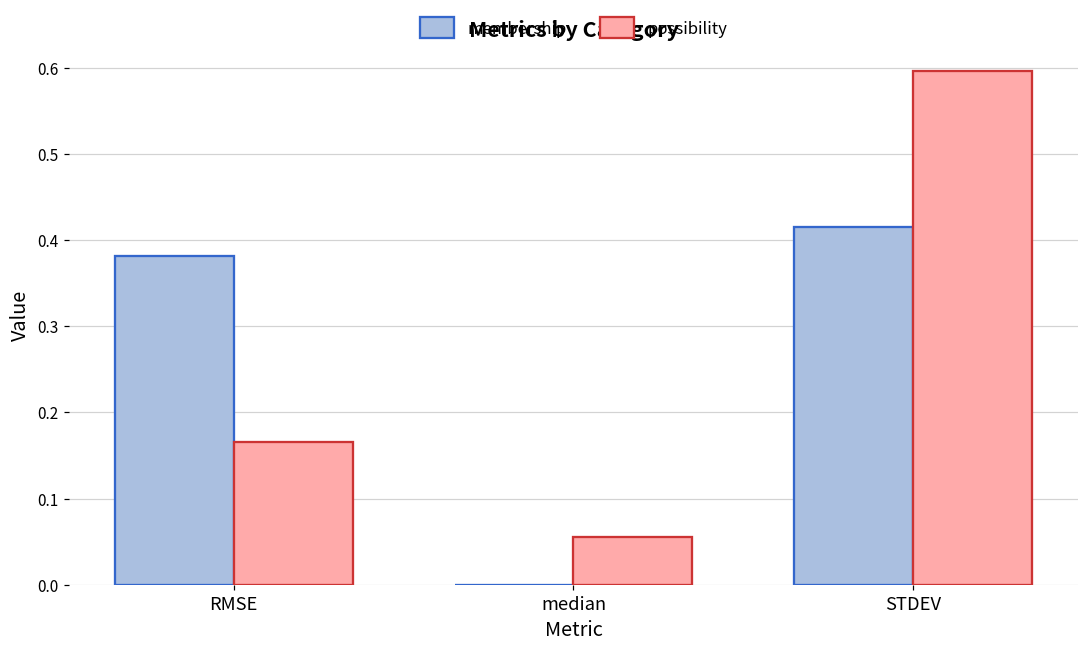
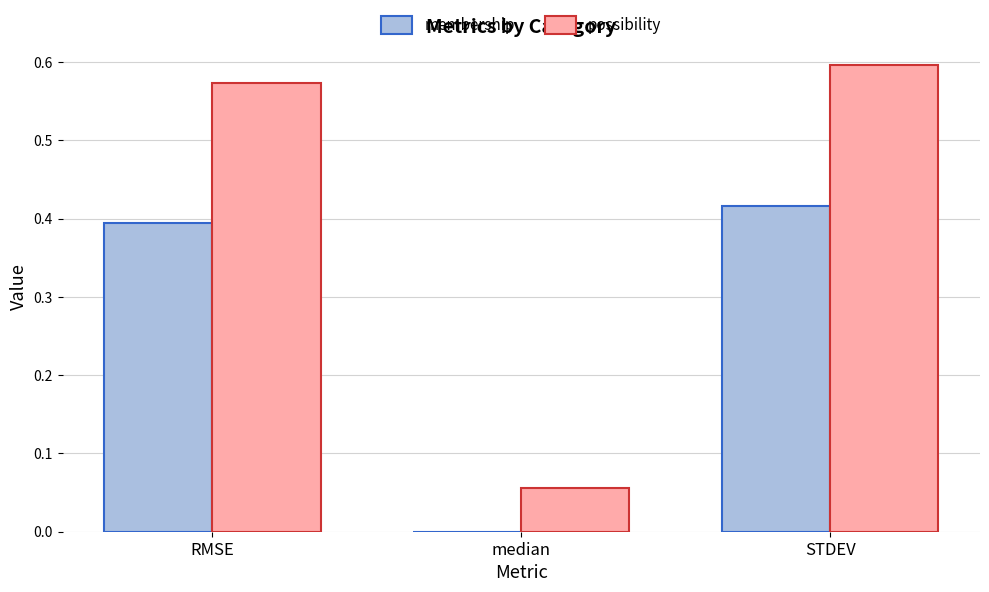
membership, RMSE: 0.38 -> 0.39
possibility, RMSE: 0.17 -> 0.57
